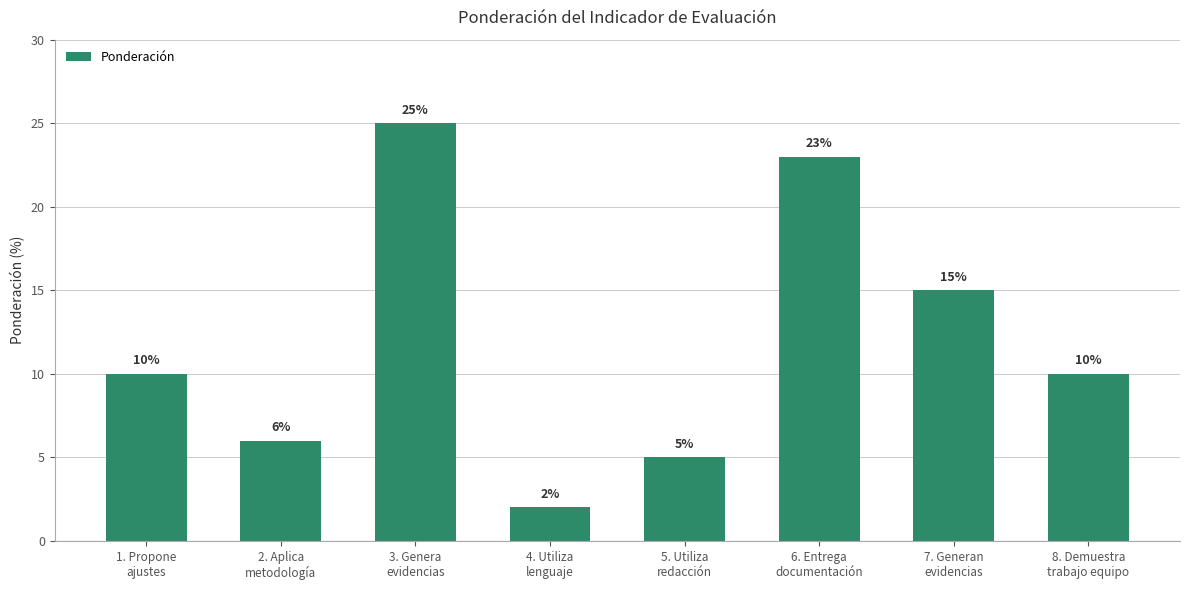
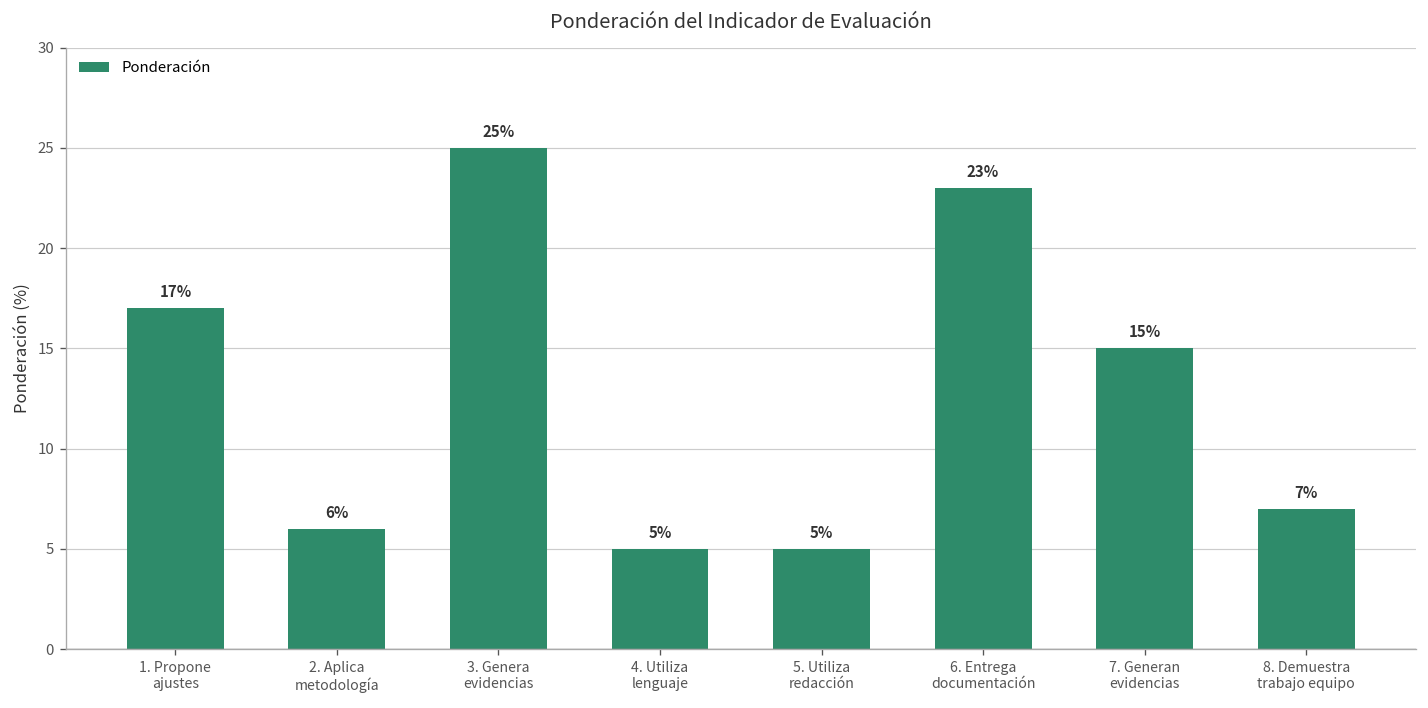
1. Propone ajustes: 10% -> 17%
4. Utiliza lenguaje: 2% -> 5%
8. Demuestra trabajo equipo: 10% -> 7%
